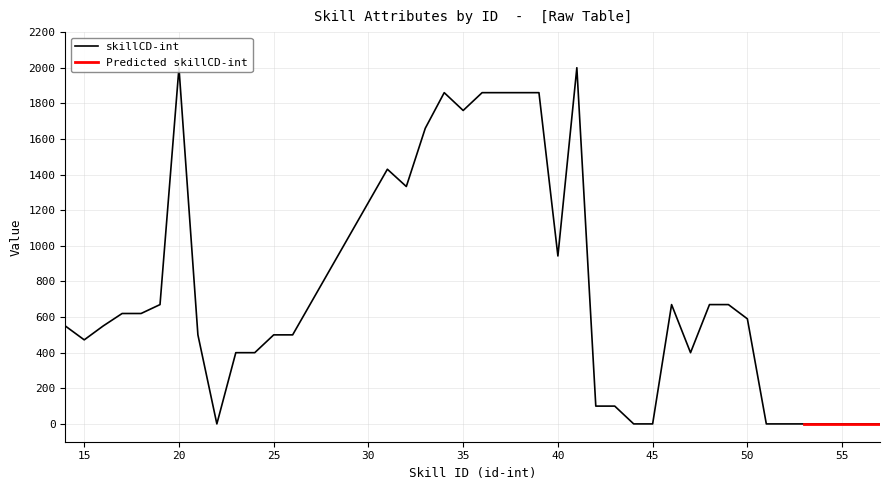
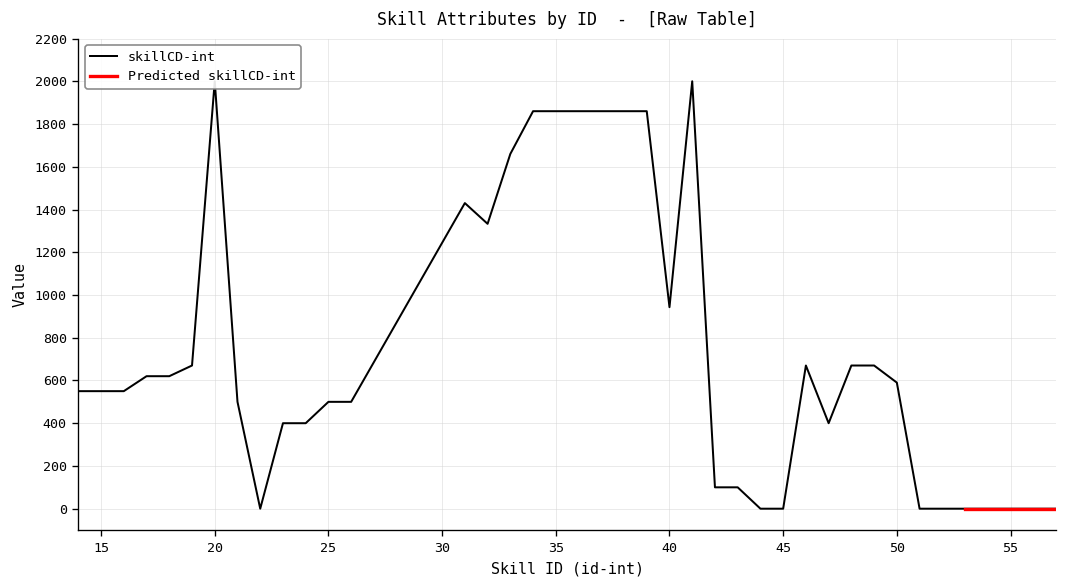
skillCD-int, 15: 470 -> 550
skillCD-int, 35: 1760 -> 1860
